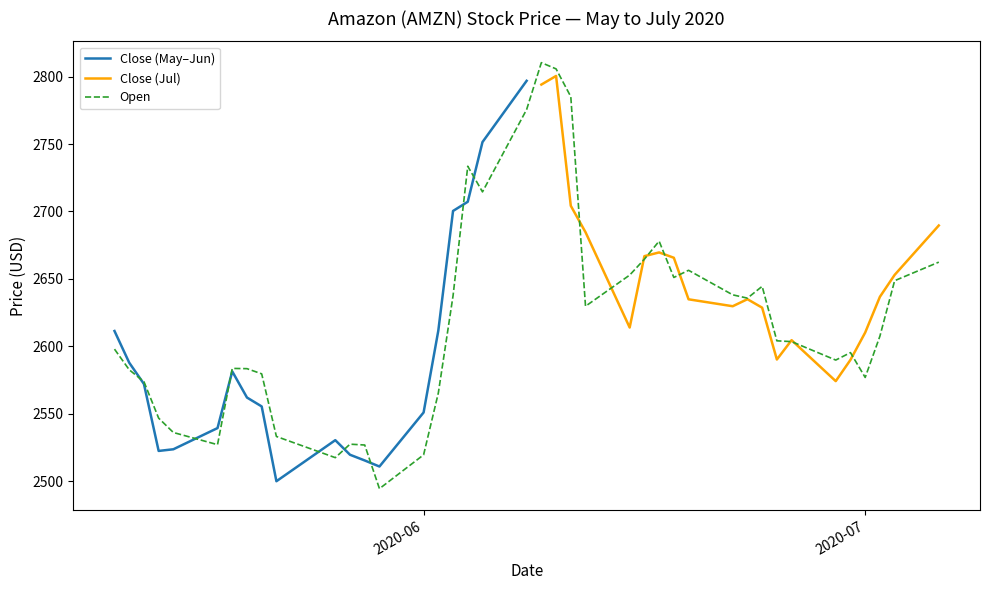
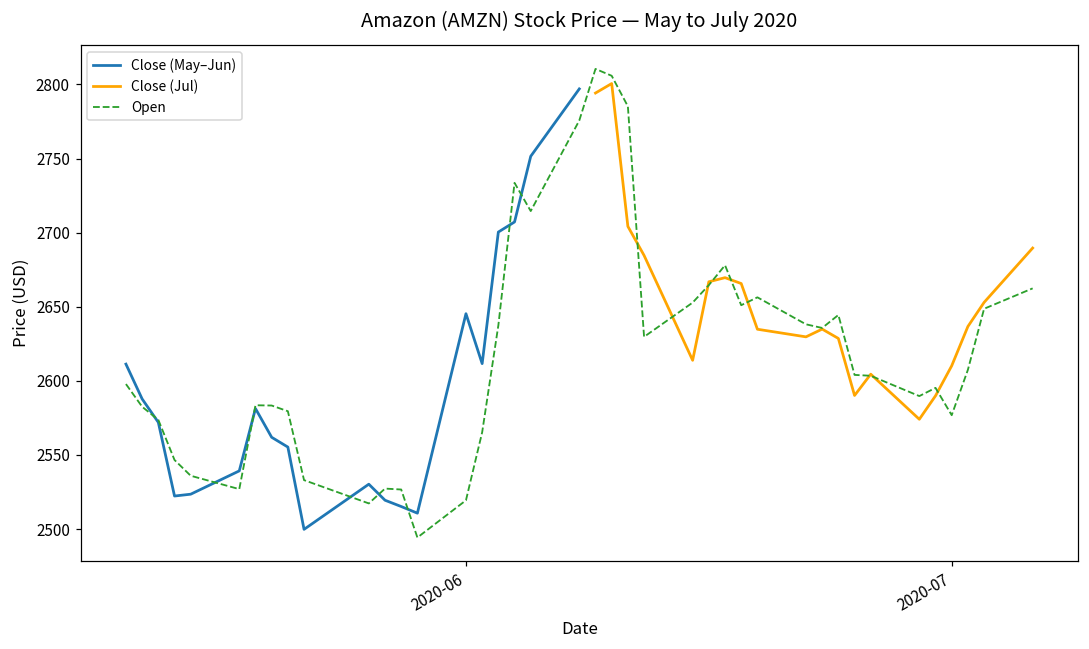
Close (May–Jun), 2020-06: 2551 -> 2645
